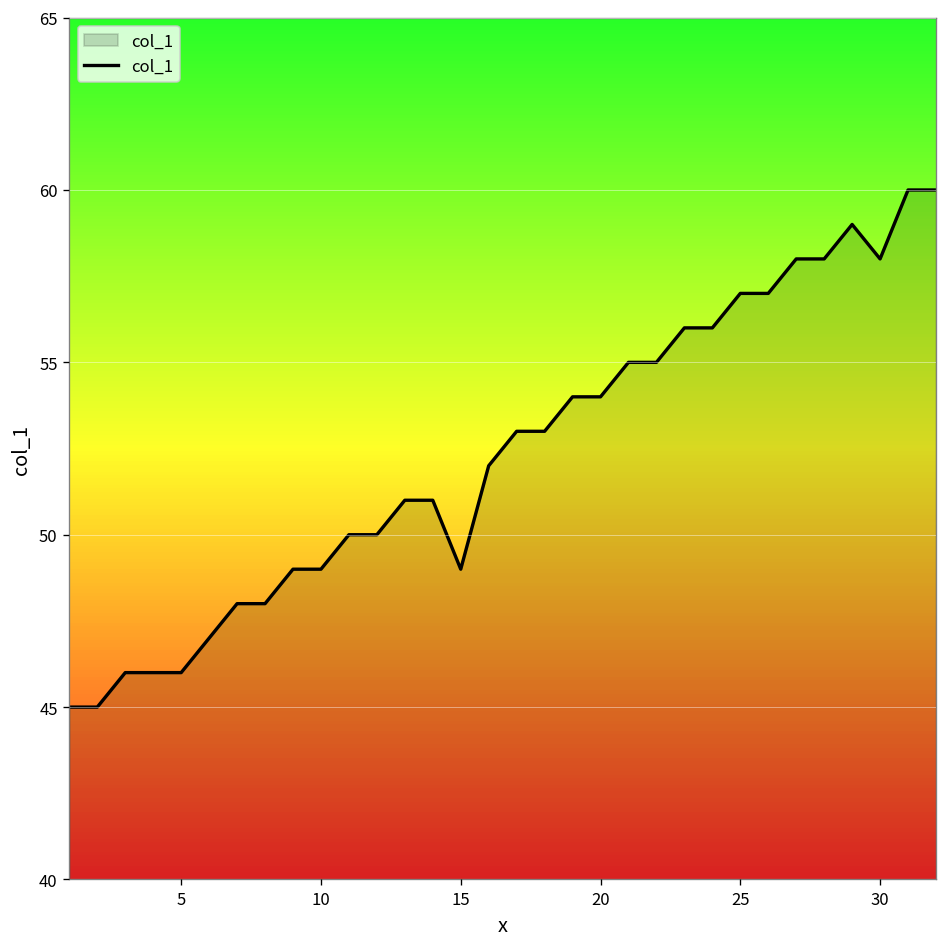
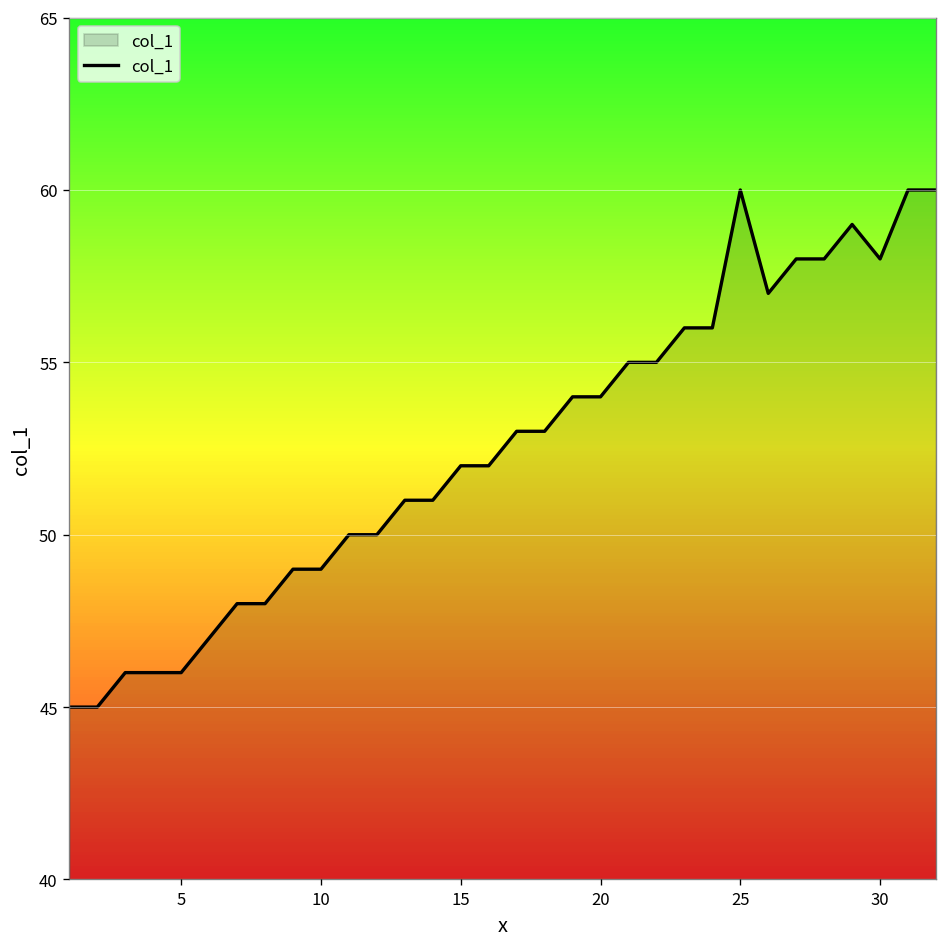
15: 49 -> 52
25: 57 -> 60
